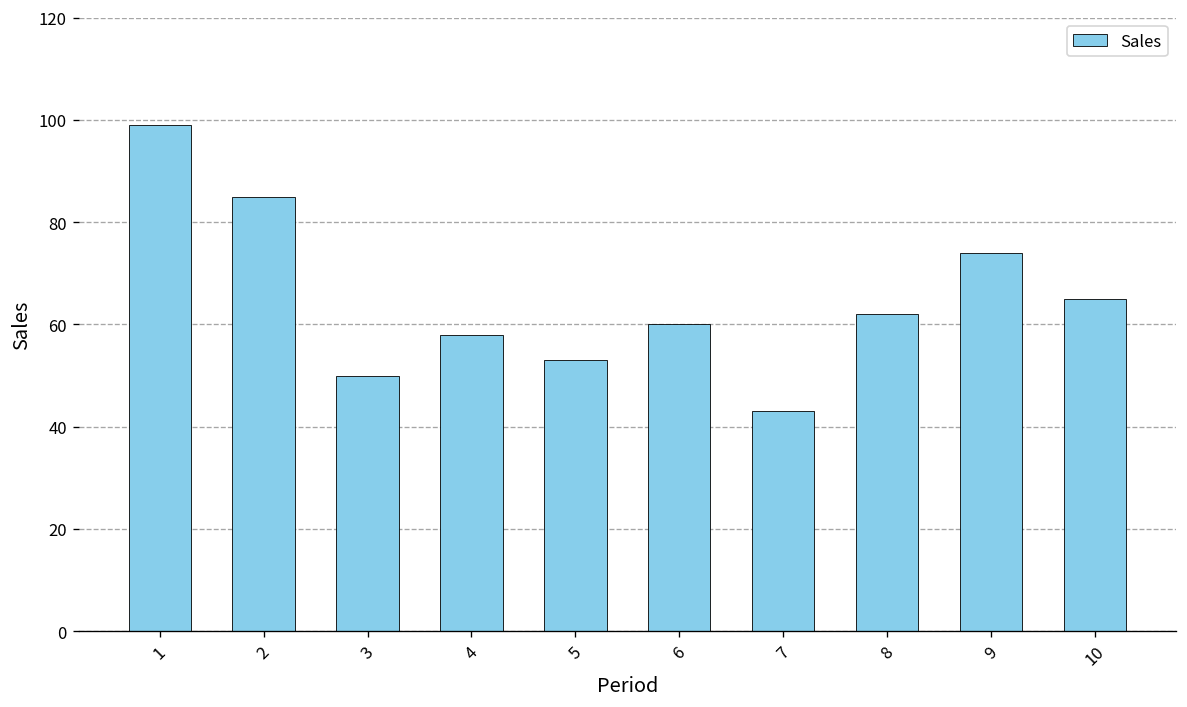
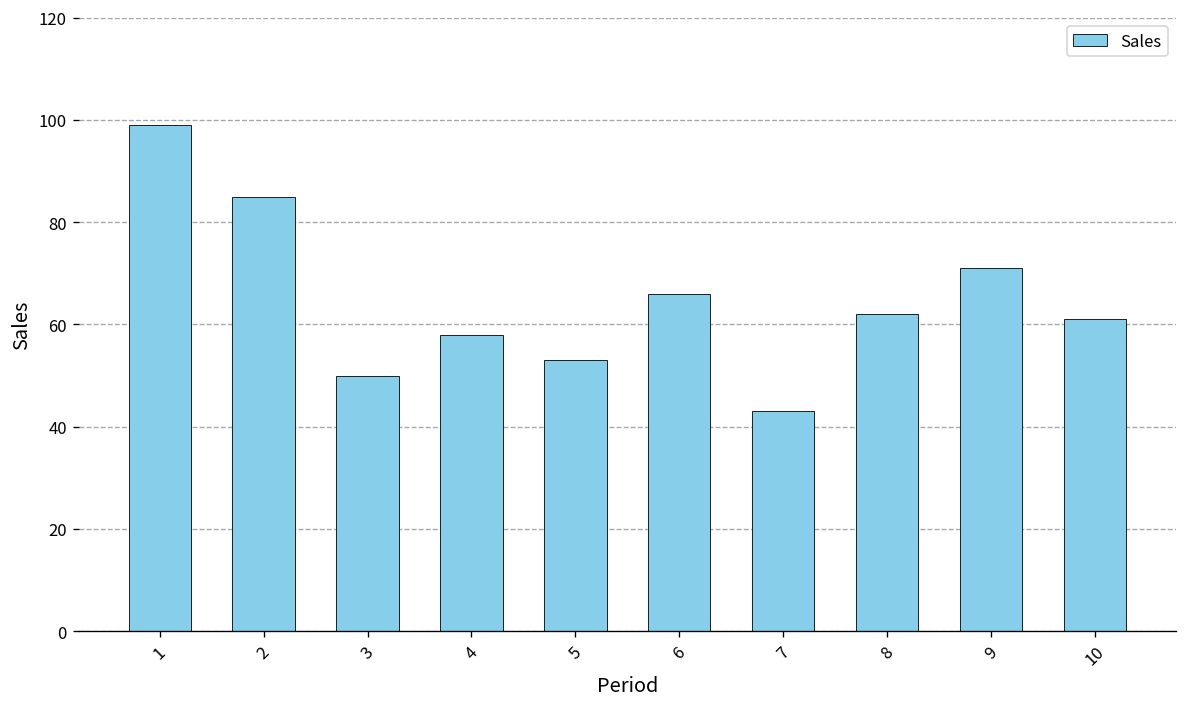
6: 60 -> 66
9: 74 -> 71
10: 65 -> 61
